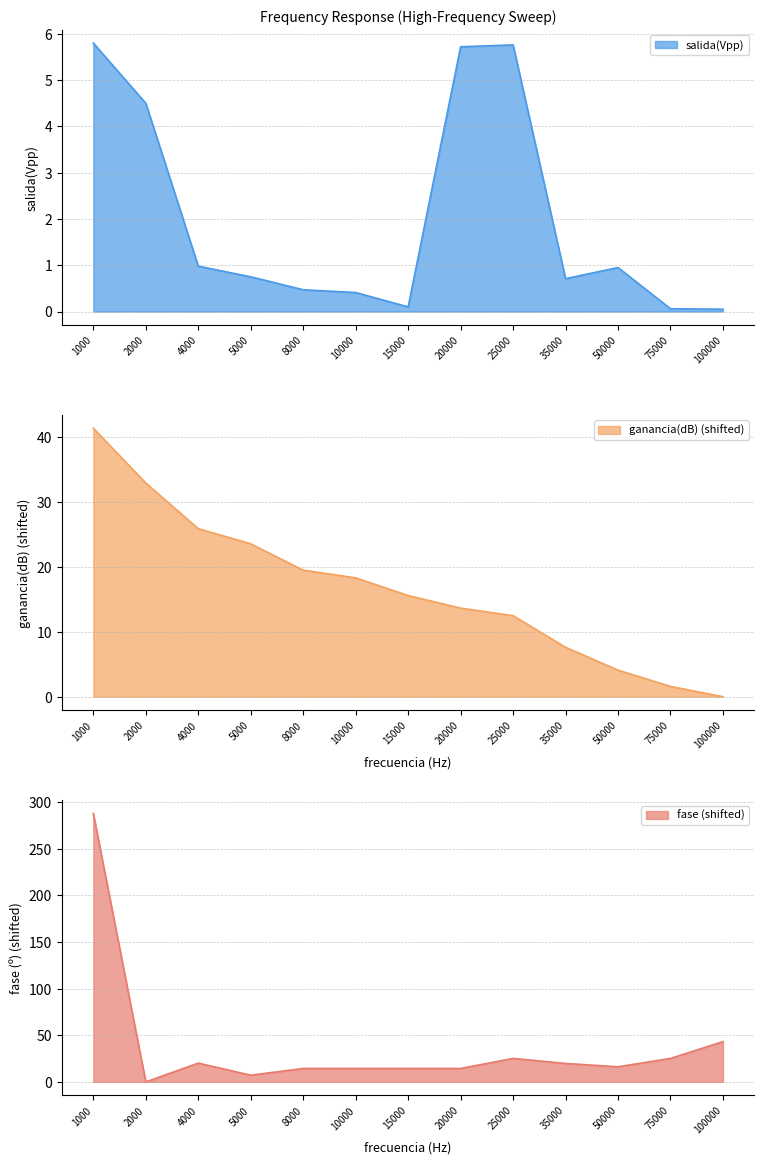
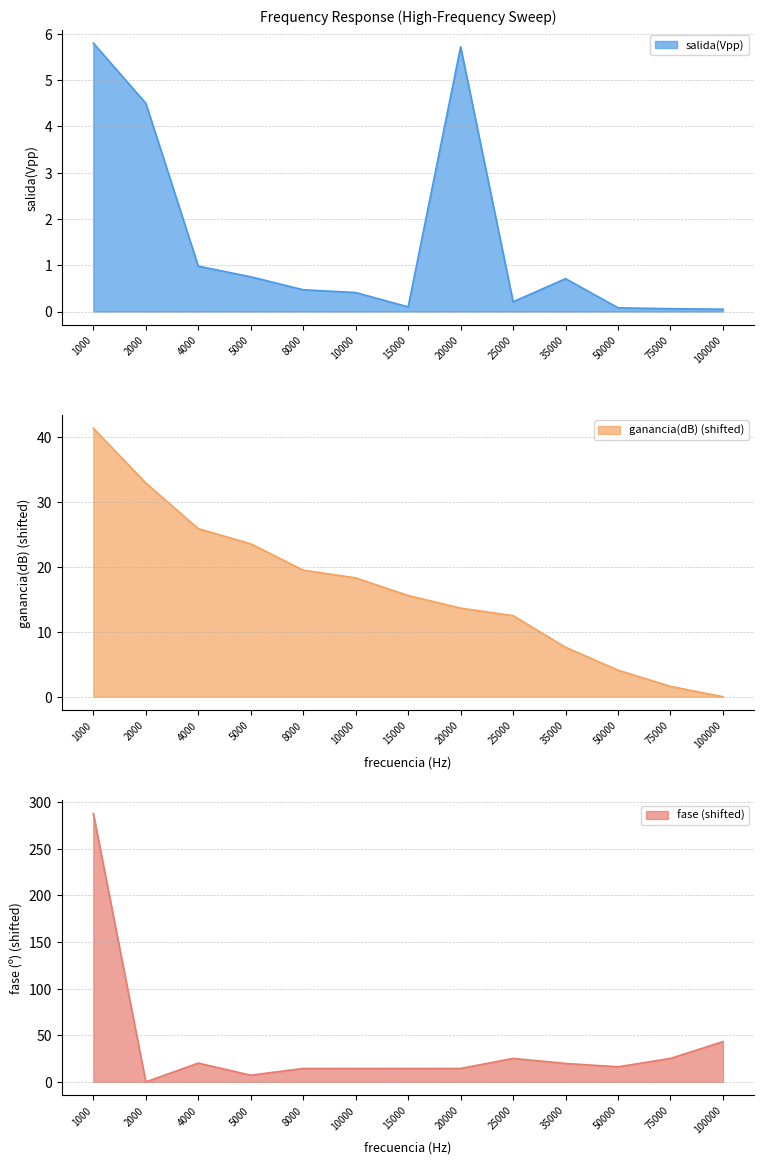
Frequency Response (High-Frequency Sweep), 25000: 5.8 -> 0.2
Frequency Response (High-Frequency Sweep), 50000: 1.0 -> 0.1
